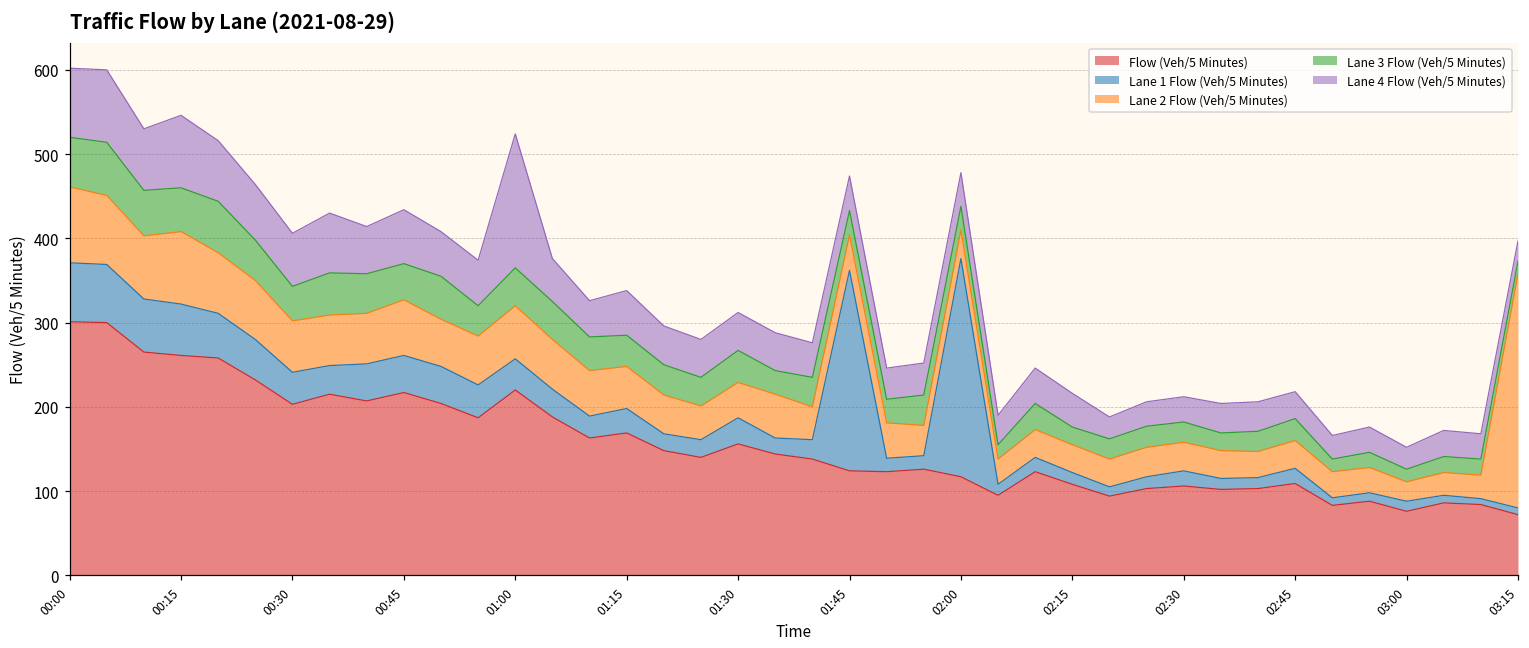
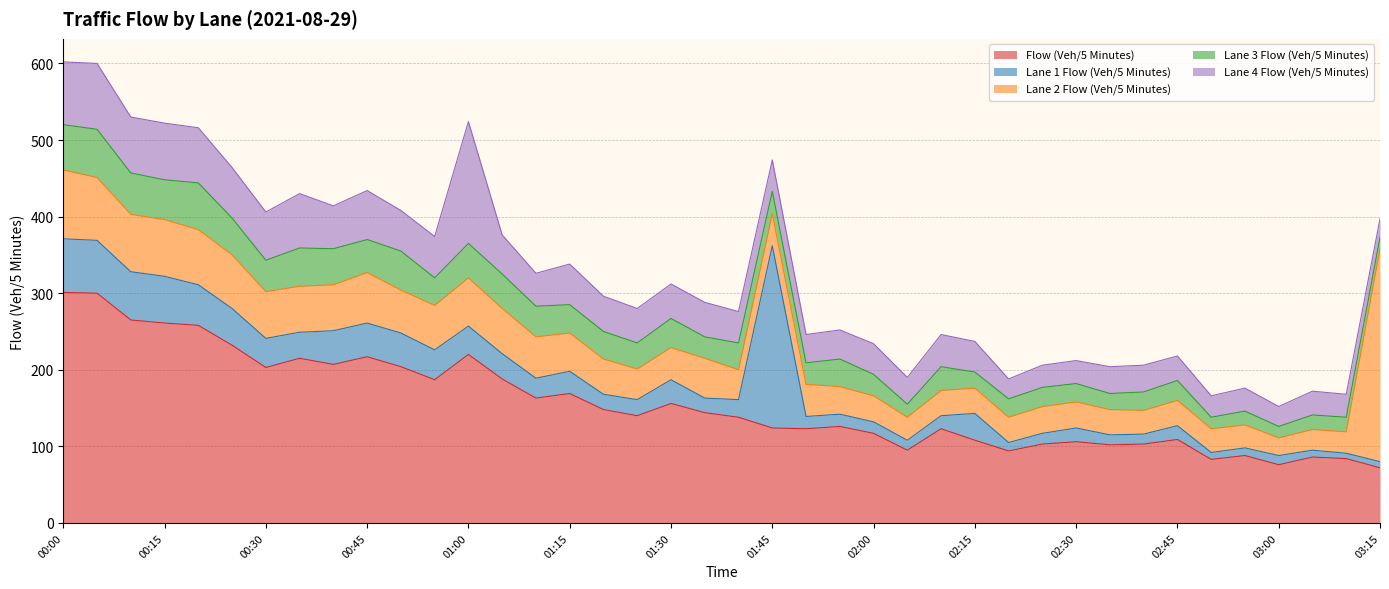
Lane 2 Flow (Veh/5 Minutes), 00:15: 90 -> 70
Lane 4 Flow (Veh/5 Minutes), 00:15: 90 -> 70
Lane 1 Flow (Veh/5 Minutes), 02:00: 260 -> 20
Lane 1 Flow (Veh/5 Minutes), 02:15: 10 -> 40
